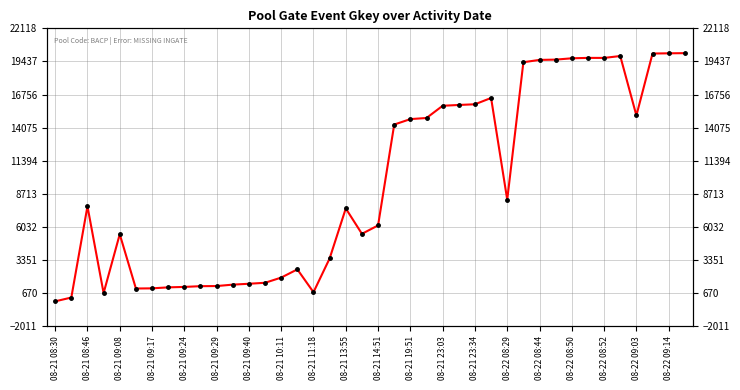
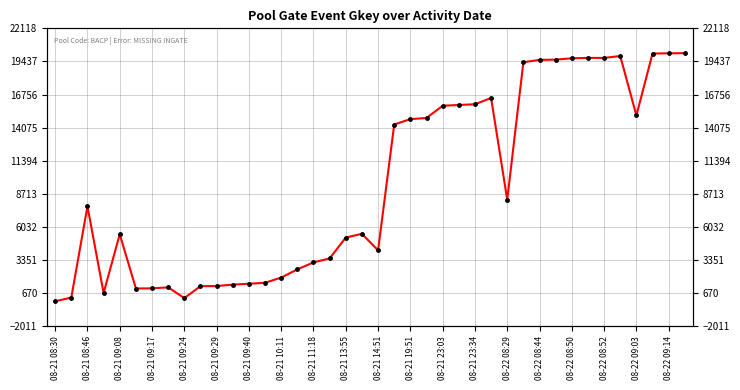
08-21 09:24: 1200 -> 300
08-21 11:18: 700 -> 3200
08-21 13:55: 7500 -> 5200
08-21 14:51: 6200 -> 4100
